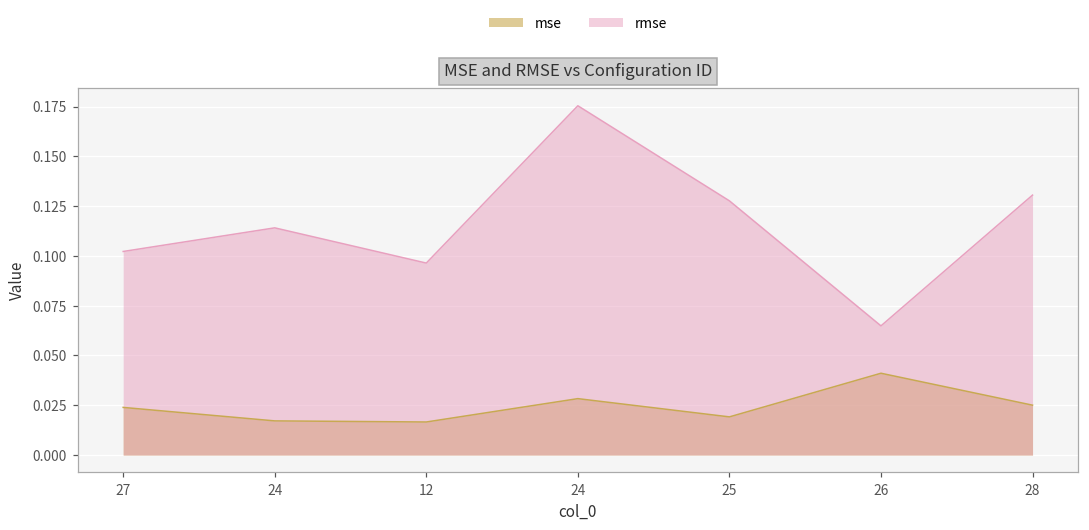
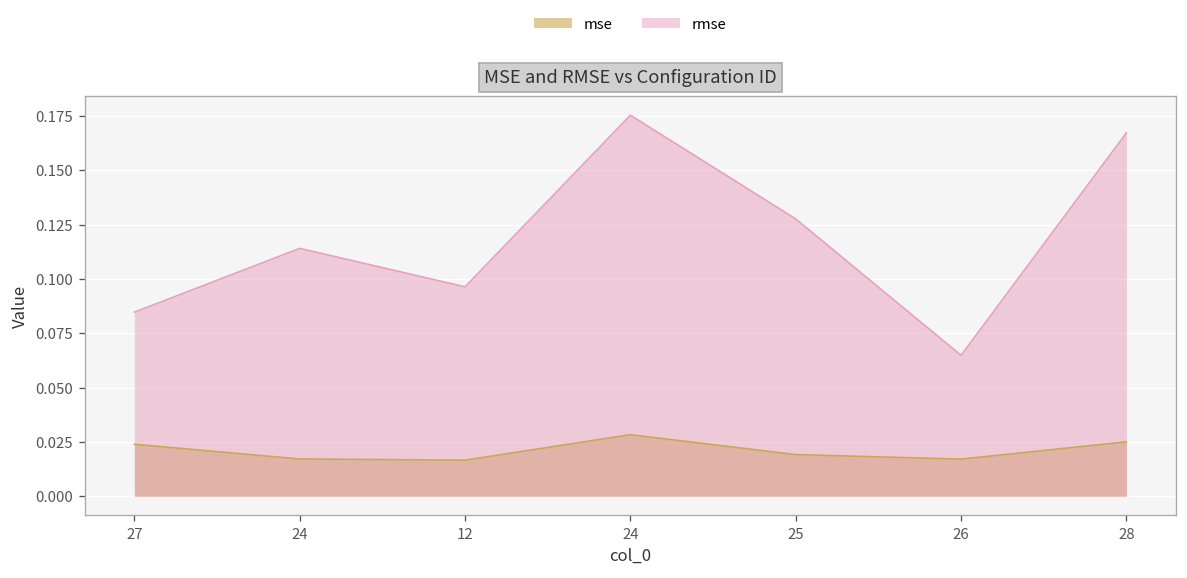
rmse, 27: 0.102 -> 0.085
mse, 26: 0.041 -> 0.017
rmse, 28: 0.131 -> 0.167
